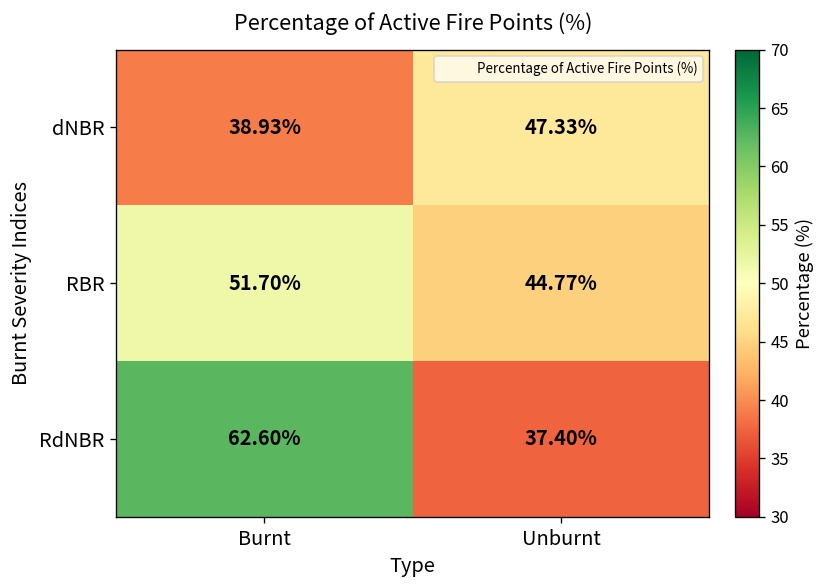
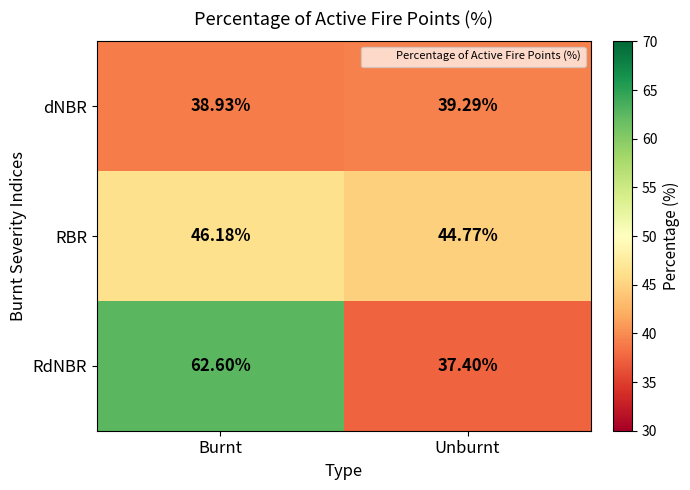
dNBR, Unburnt: 47.33% -> 39.29%
RBR, Burnt: 51.70% -> 46.18%
